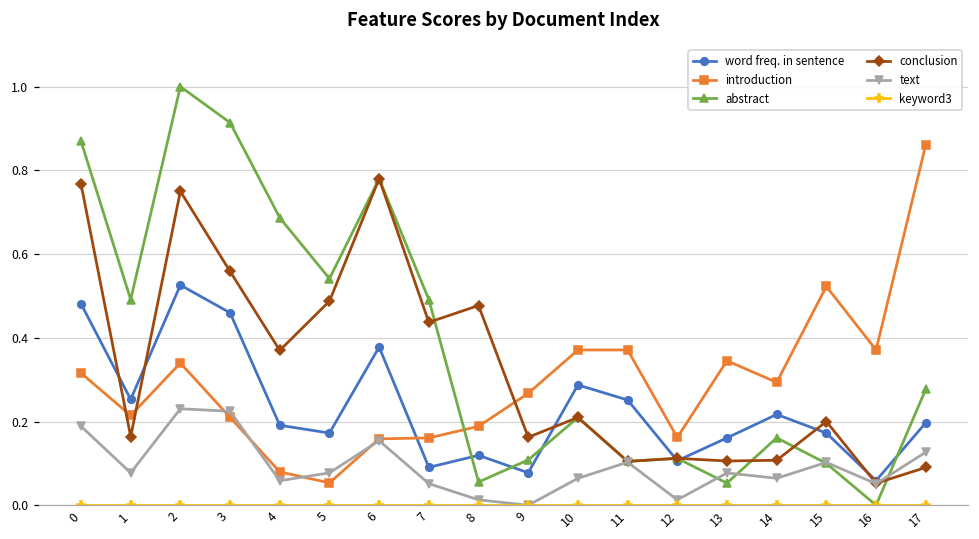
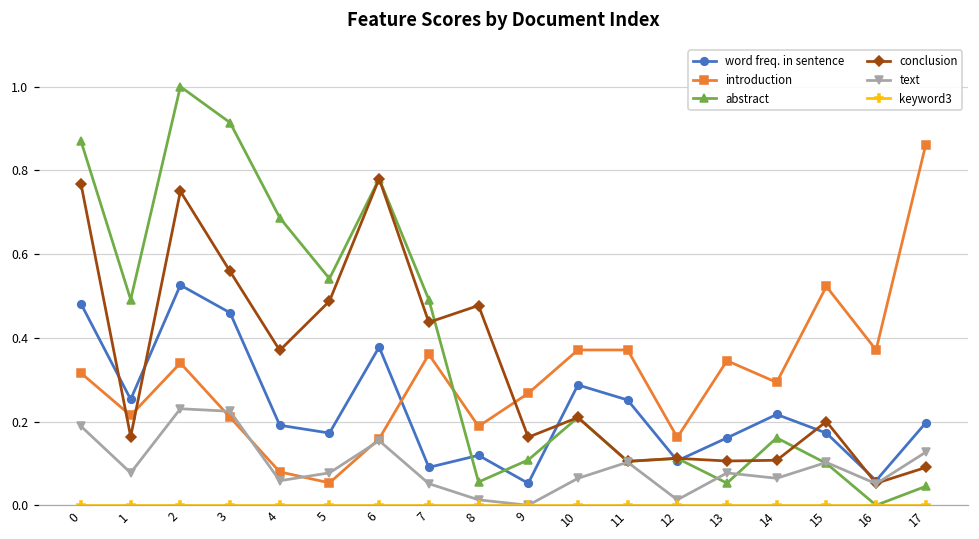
introduction, 7: 0.16 -> 0.36
word freq. in sentence, 9: 0.08 -> 0.05
abstract, 17: 0.28 -> 0.05
